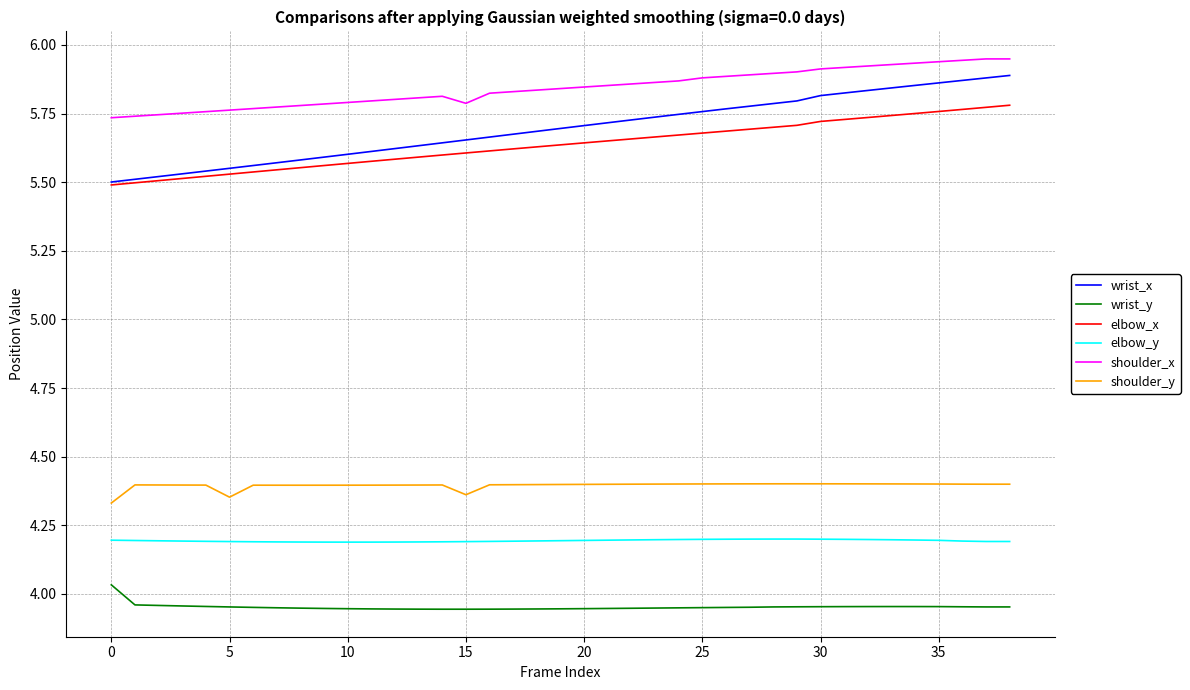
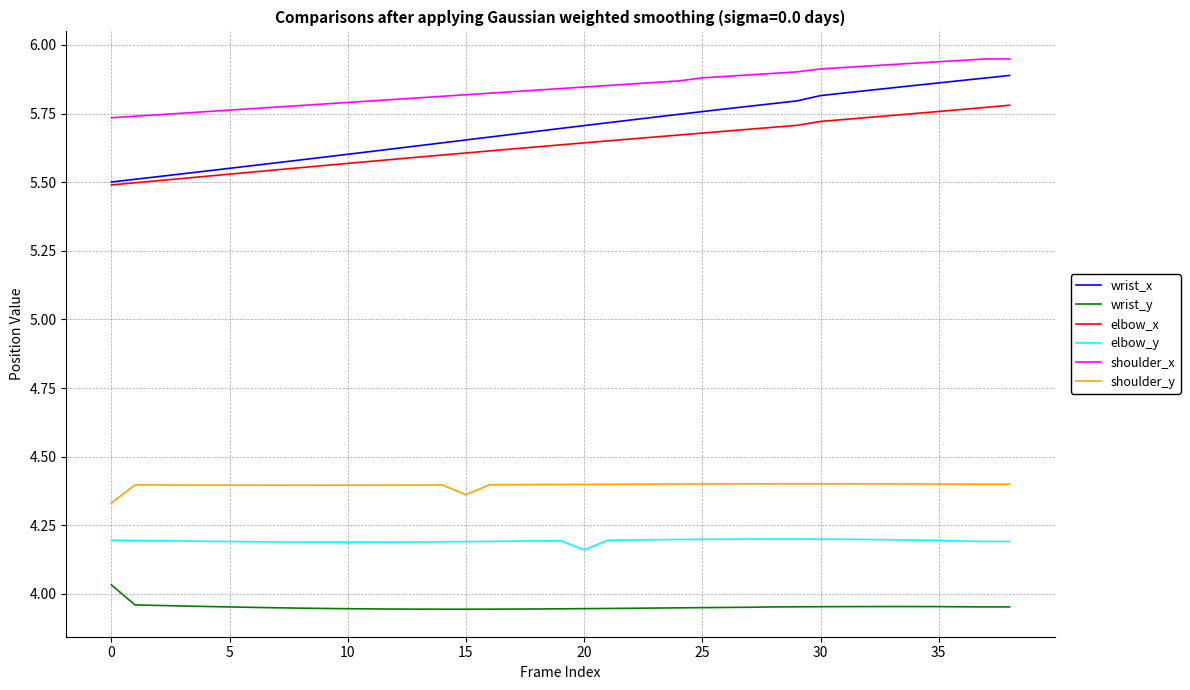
shoulder_y, 5: 4.35 -> 4.40
shoulder_x, 15: 5.79 -> 5.82
elbow_y, 20: 4.19 -> 4.16
